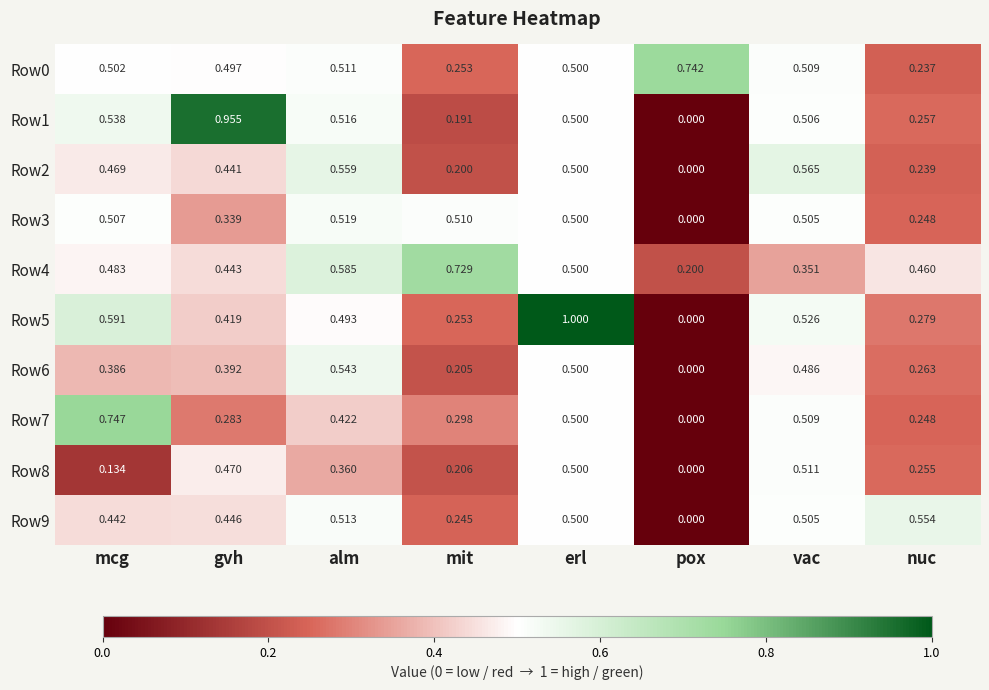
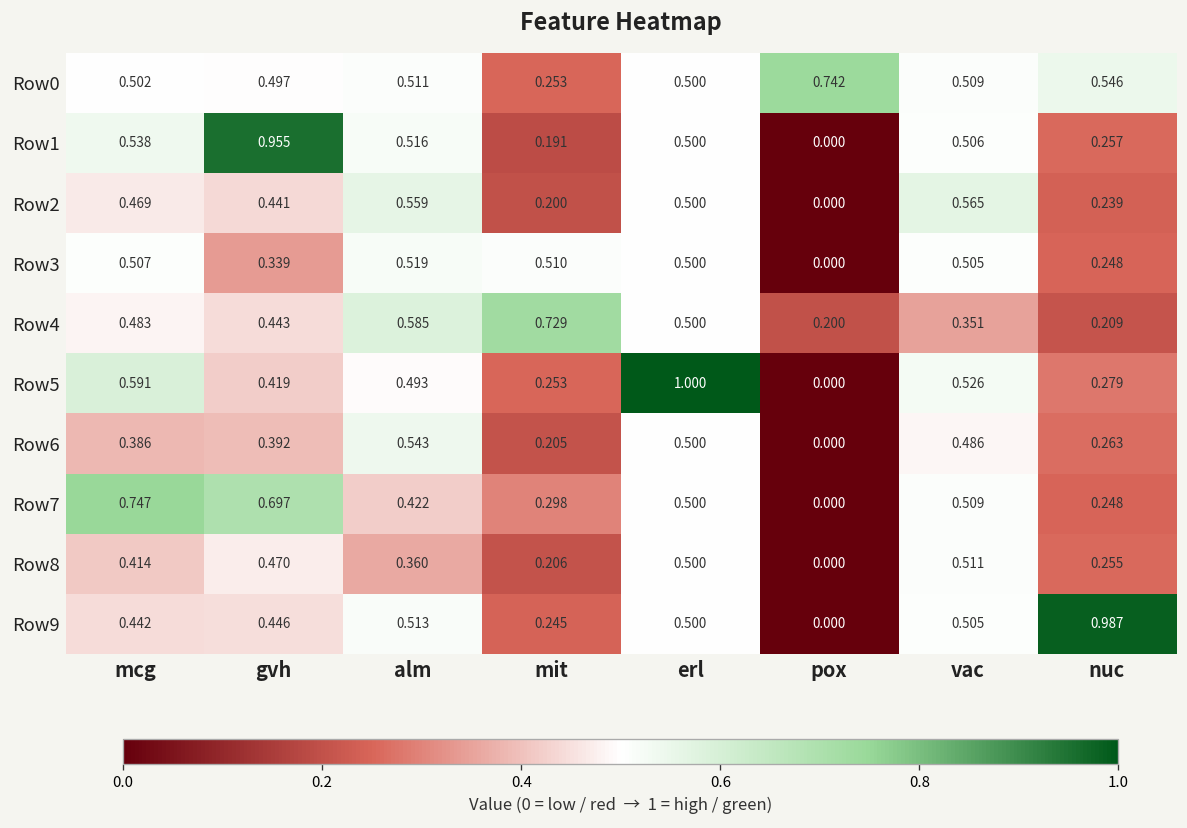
Row0, nuc: 0.237 -> 0.546
Row4, nuc: 0.460 -> 0.209
Row7, gvh: 0.283 -> 0.697
Row8, mcg: 0.134 -> 0.414
Row9, nuc: 0.554 -> 0.987
